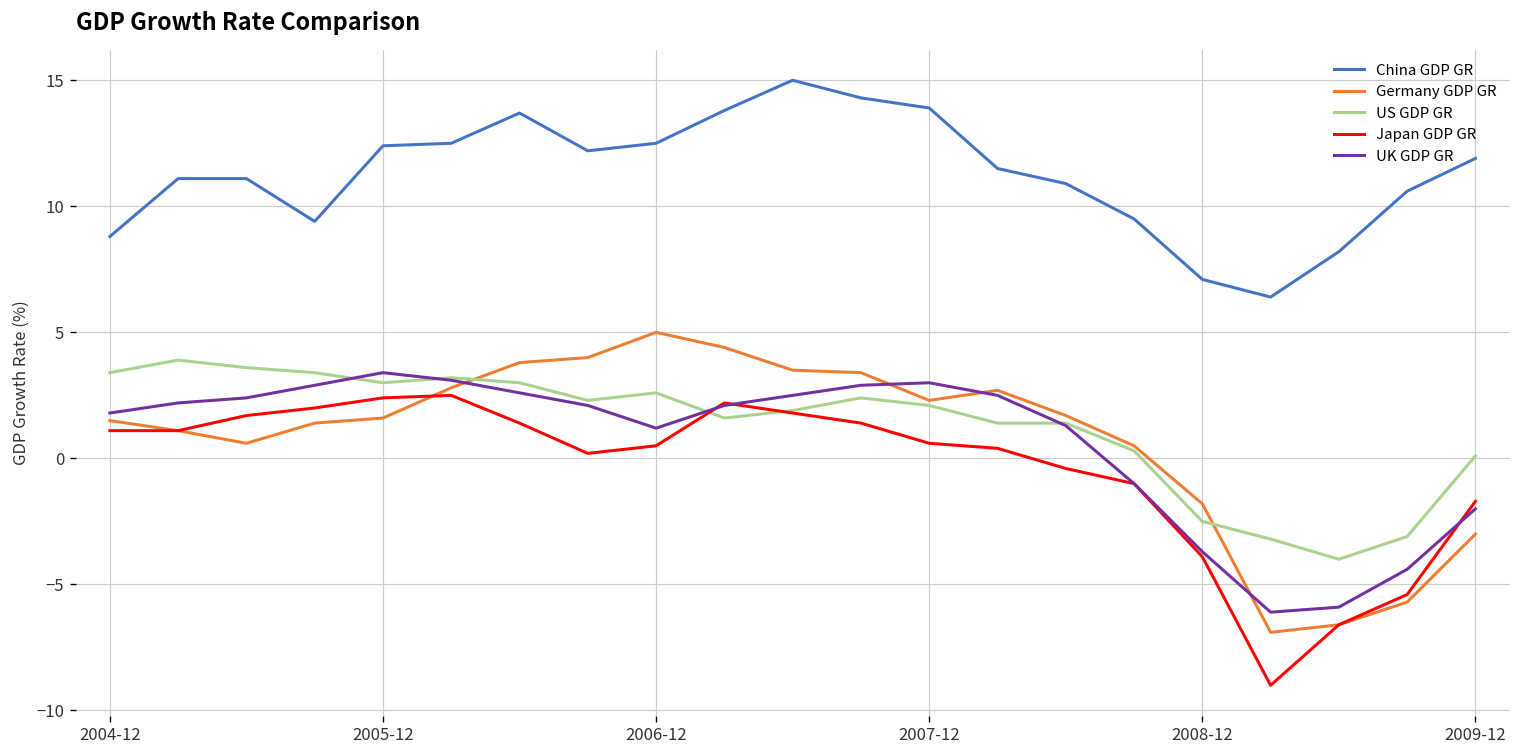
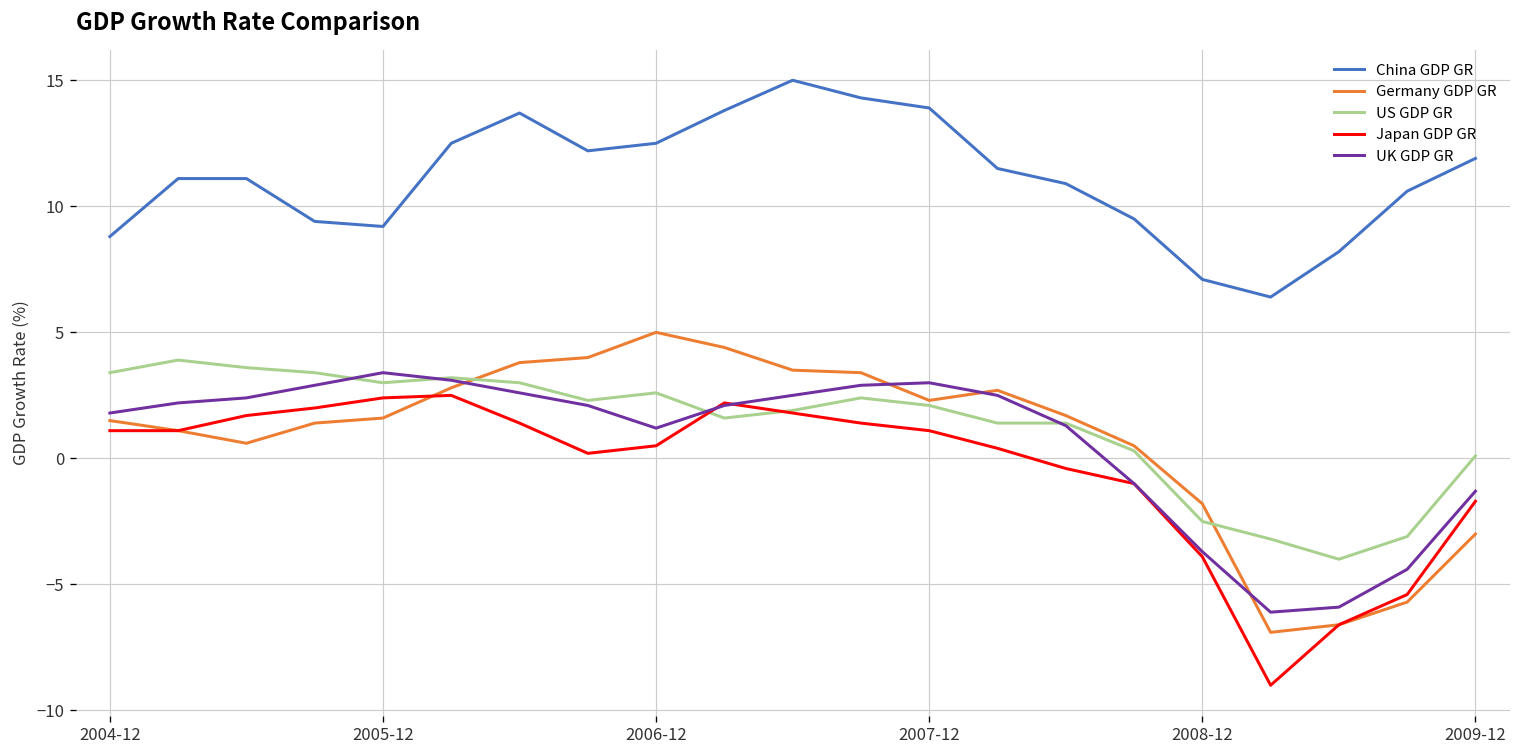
China GDP GR, 2005-12: 12.4 -> 9.2
Japan GDP GR, 2007-12: 0.6 -> 1.1
UK GDP GR, 2009-12: -2.0 -> -1.3
